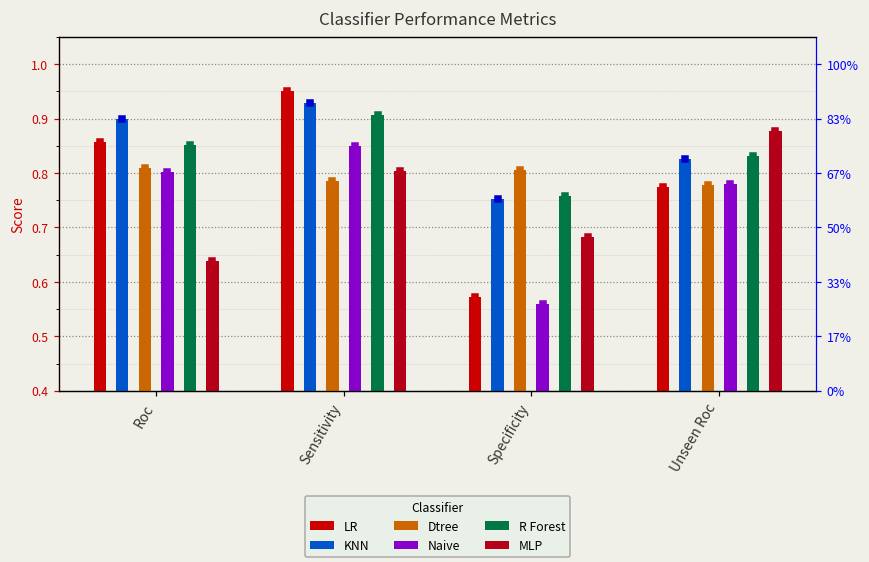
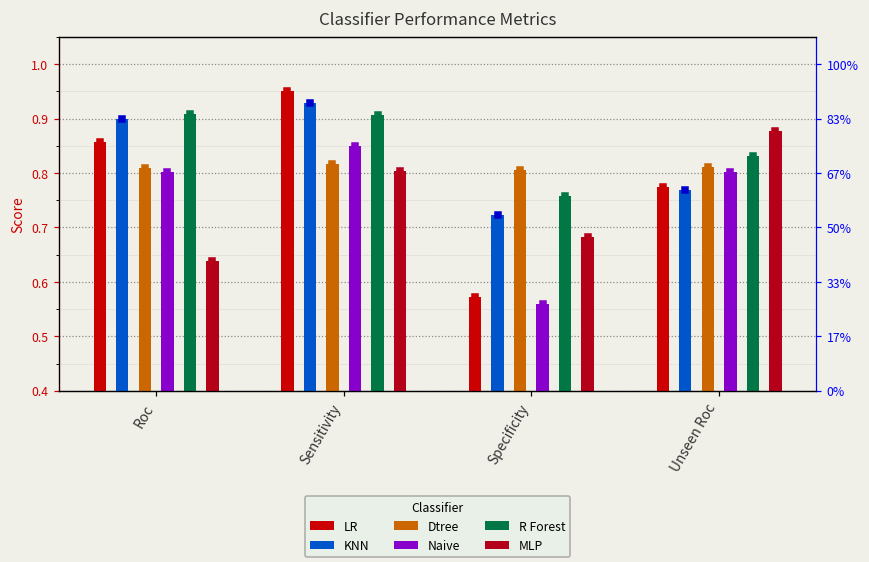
R Forest, Roc: 0.85 -> 0.91
Dtree, Sensitivity: 0.78 -> 0.82
KNN, Specificity: 0.75 -> 0.72
KNN, Unseen Roc: 0.83 -> 0.77
Dtree, Unseen Roc: 0.78 -> 0.81
Naive, Unseen Roc: 0.78 -> 0.80
